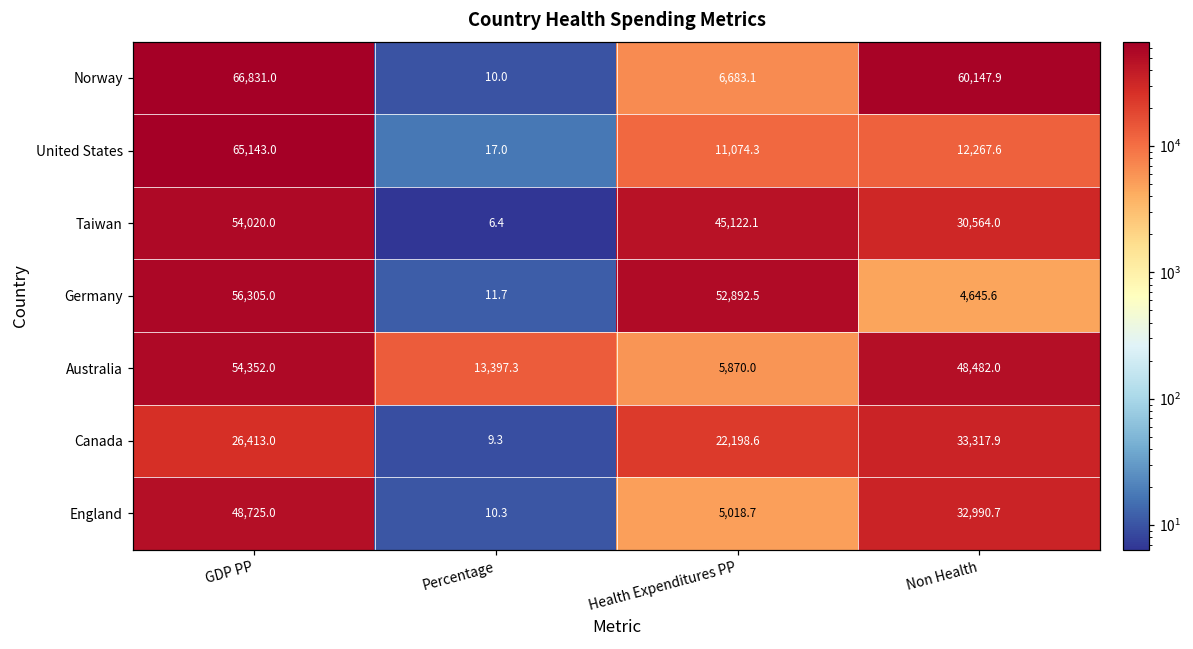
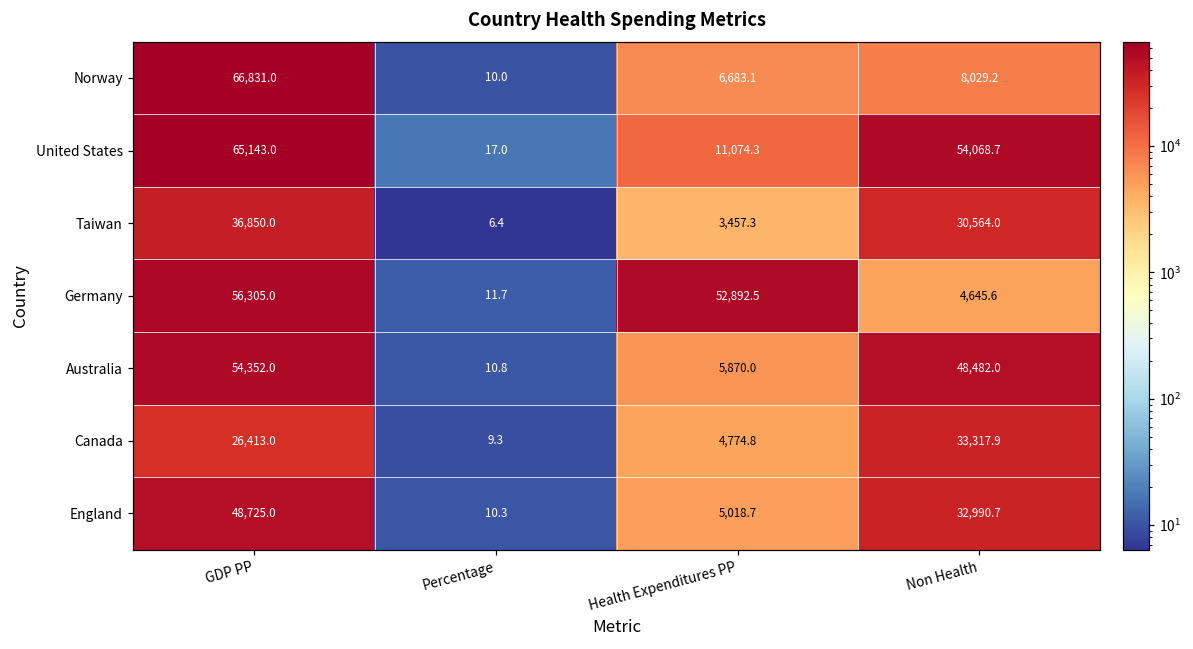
Norway, Non Health: 60,147.9 -> 8,029.2
United States, Non Health: 12,267.6 -> 54,068.7
Taiwan, GDP PP: 54,020.0 -> 36,850.0
Taiwan, Health Expenditures PP: 45,122.1 -> 3,457.3
Australia, Percentage: 13,397.3 -> 10.8
Canada, Health Expenditures PP: 22,198.6 -> 4,774.8
